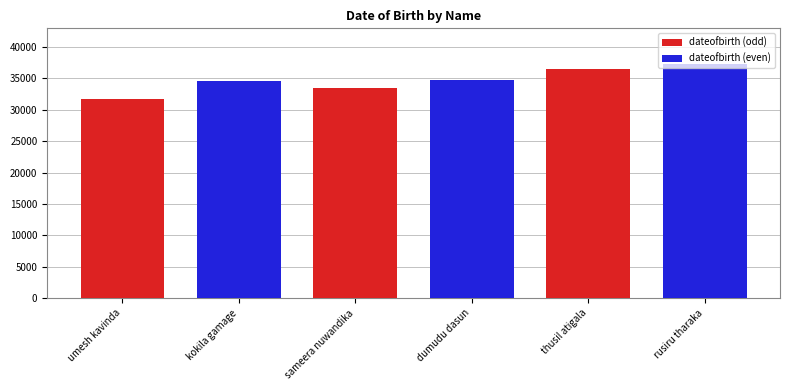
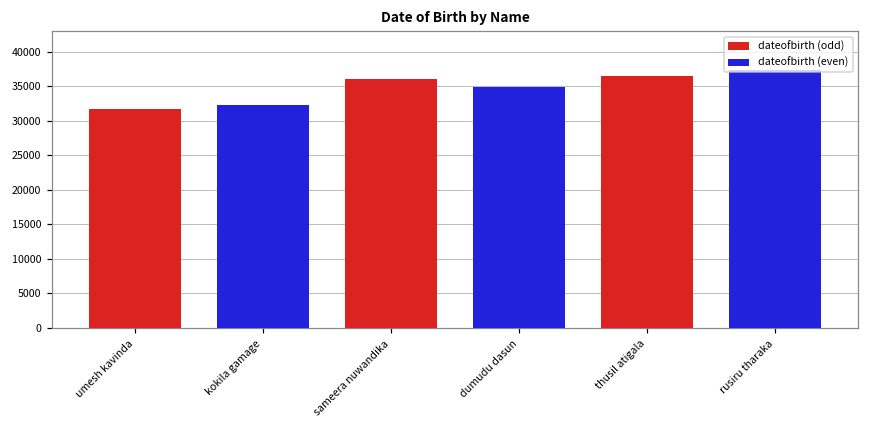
dateofbirth (even), kokila gamage: 35000 -> 32000
dateofbirth (odd), sameera nuwandika: 33000 -> 36000
